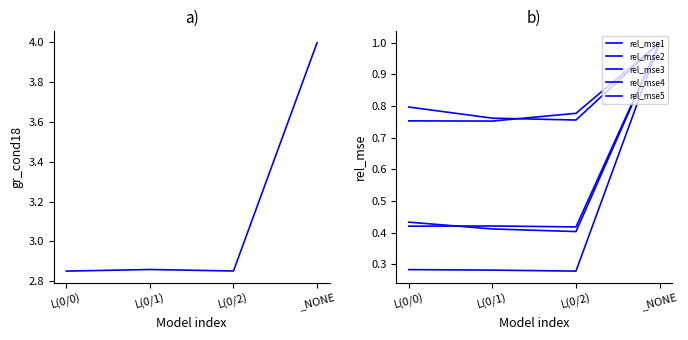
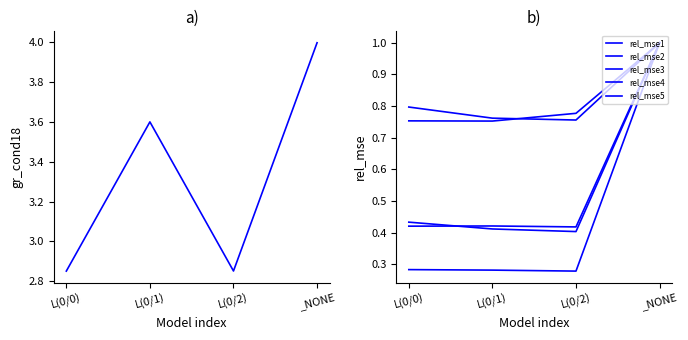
a), L(0/1): 2.86 -> 3.60
